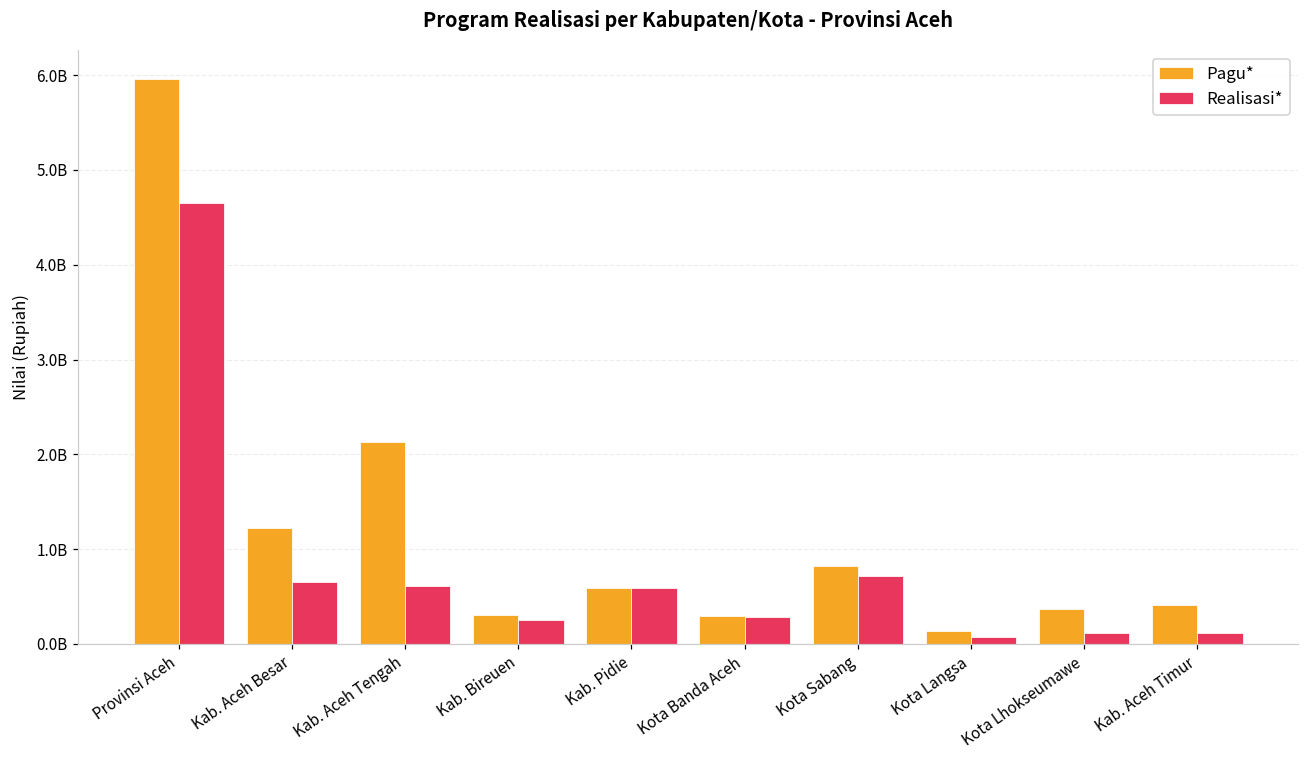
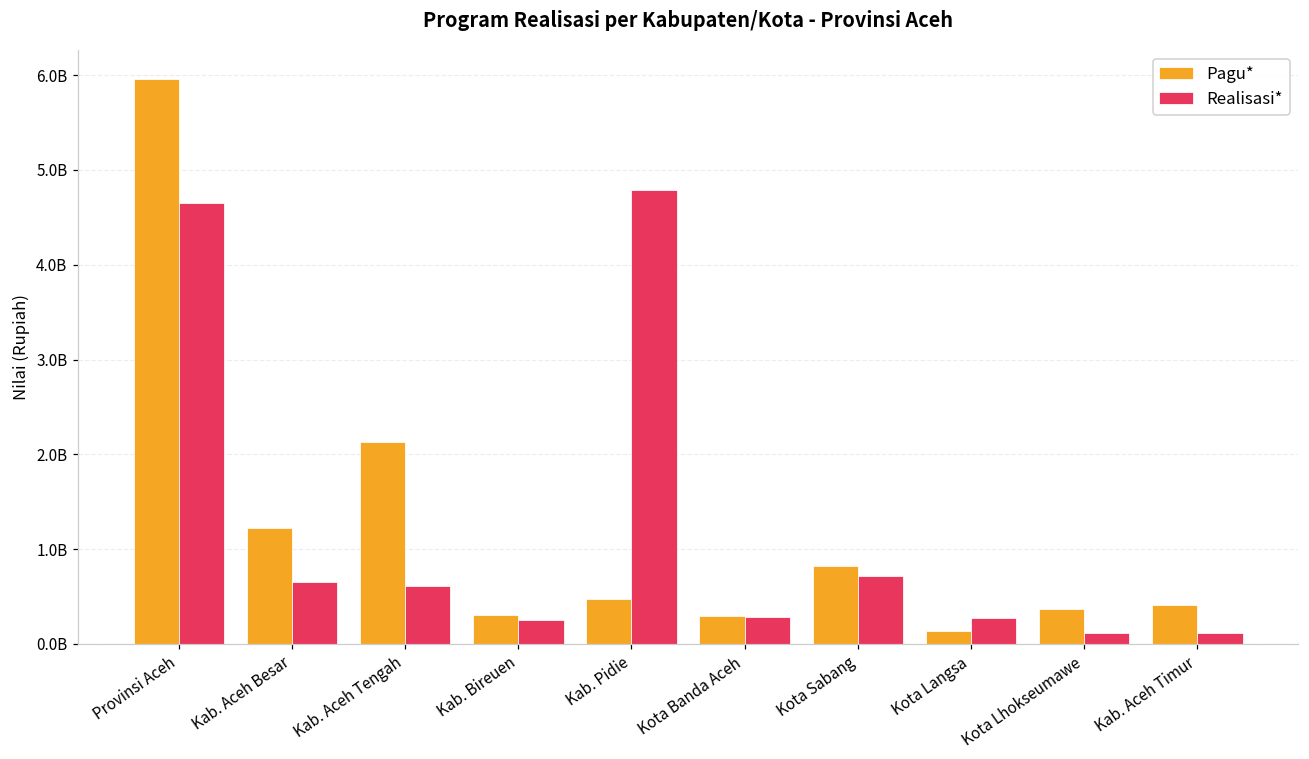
Pagu*, Kab. Pidie: 600000000 -> 500000000
Realisasi*, Kab. Pidie: 600000000 -> 4800000000
Realisasi*, Kota Langsa: 100000000 -> 300000000
